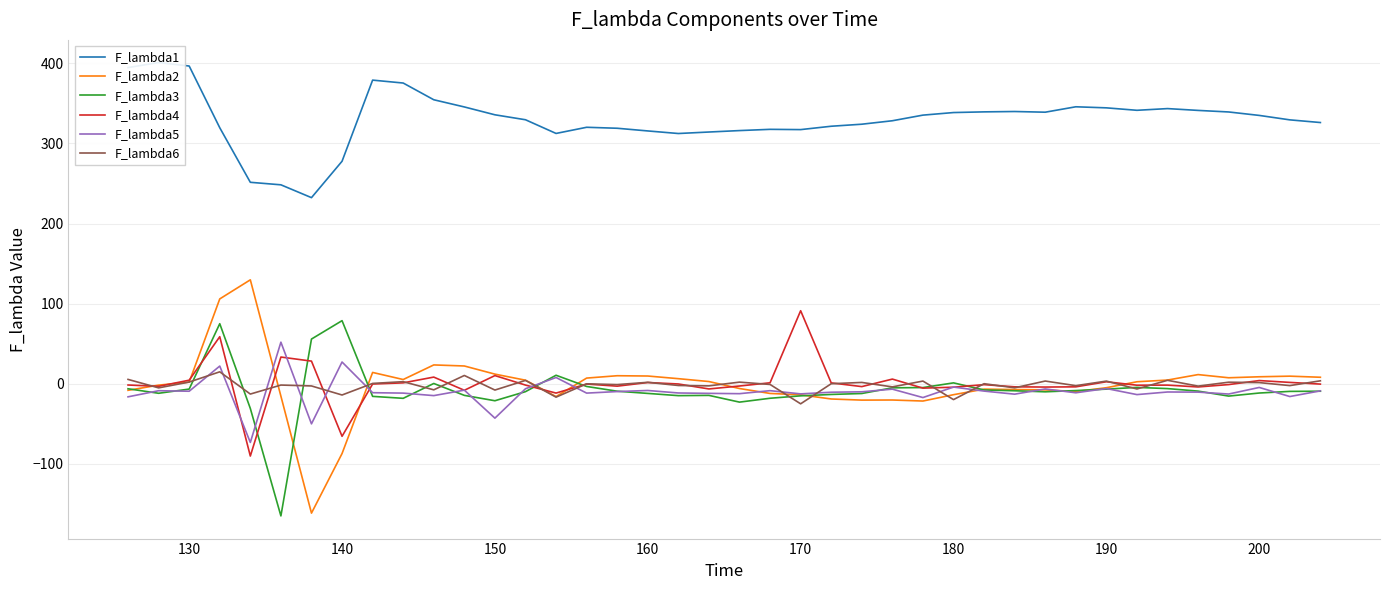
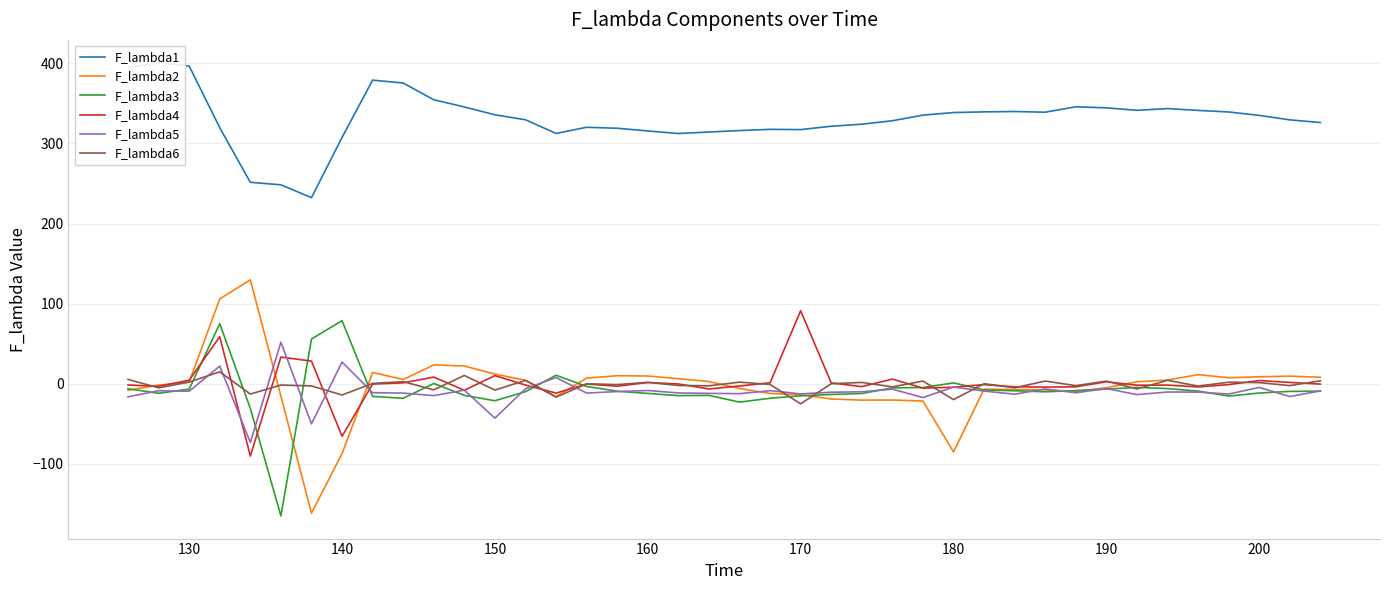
F_lambda1, 140: 280 -> 310
F_lambda2, 180: -10 -> -80
